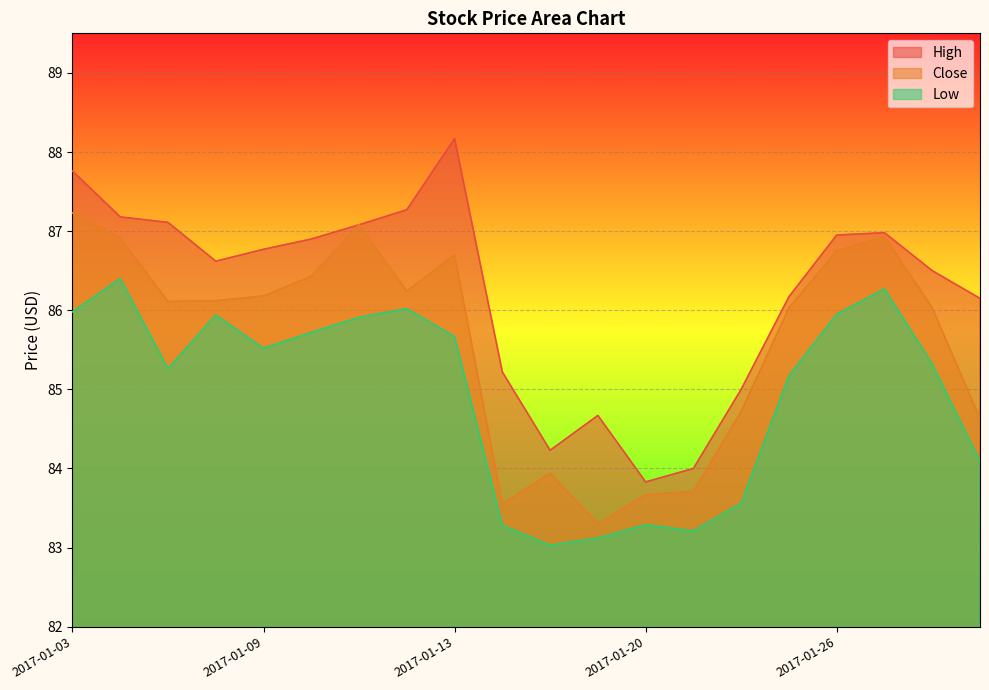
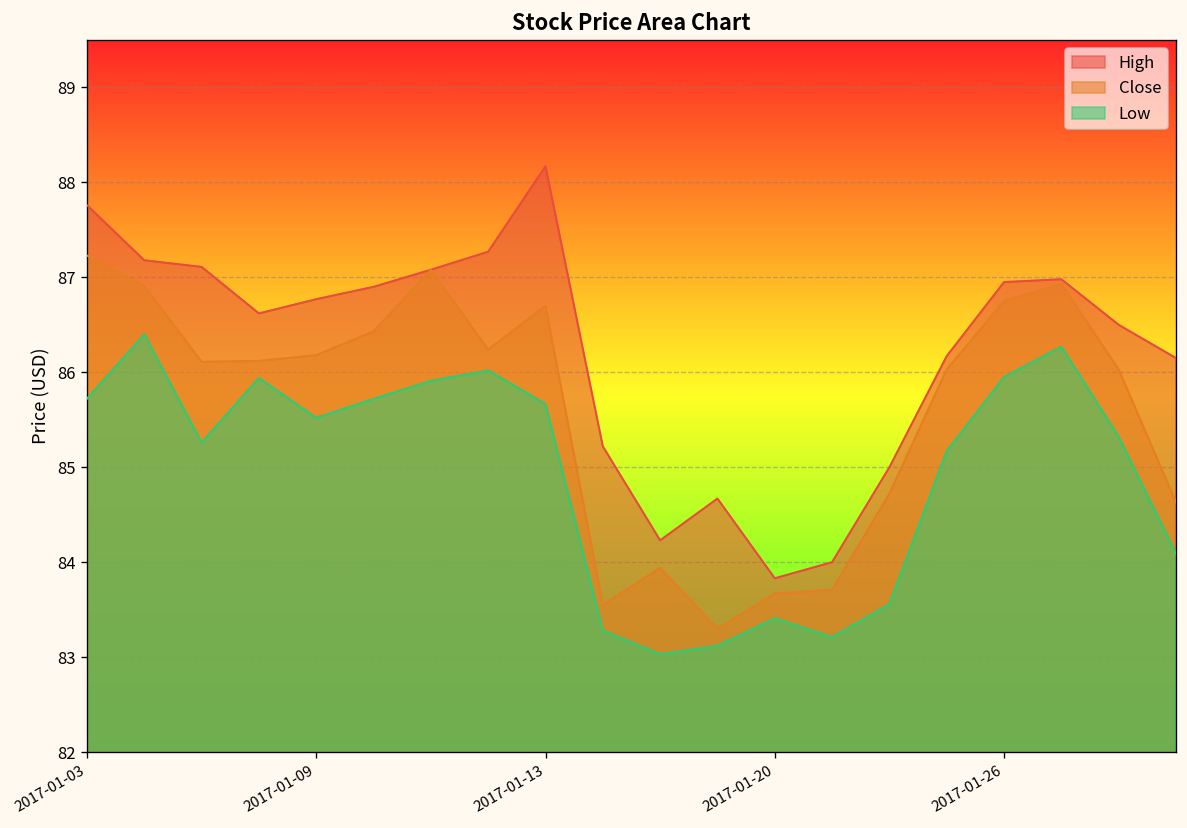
Low, 2017-01-03: 86.0 -> 85.7
Low, 2017-01-20: 83.3 -> 83.4
